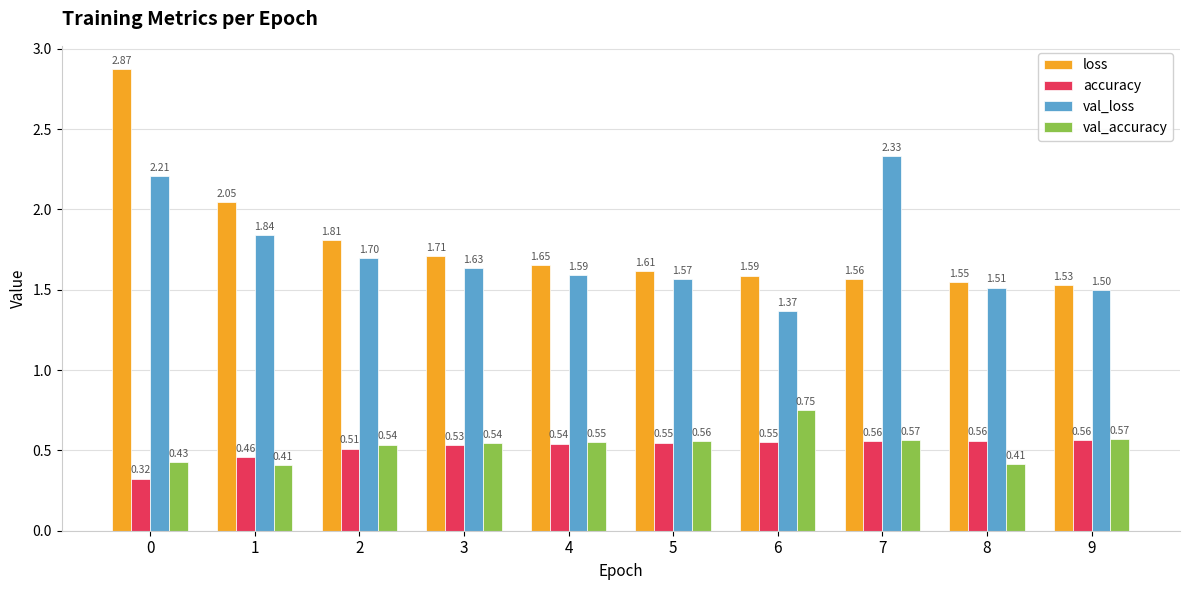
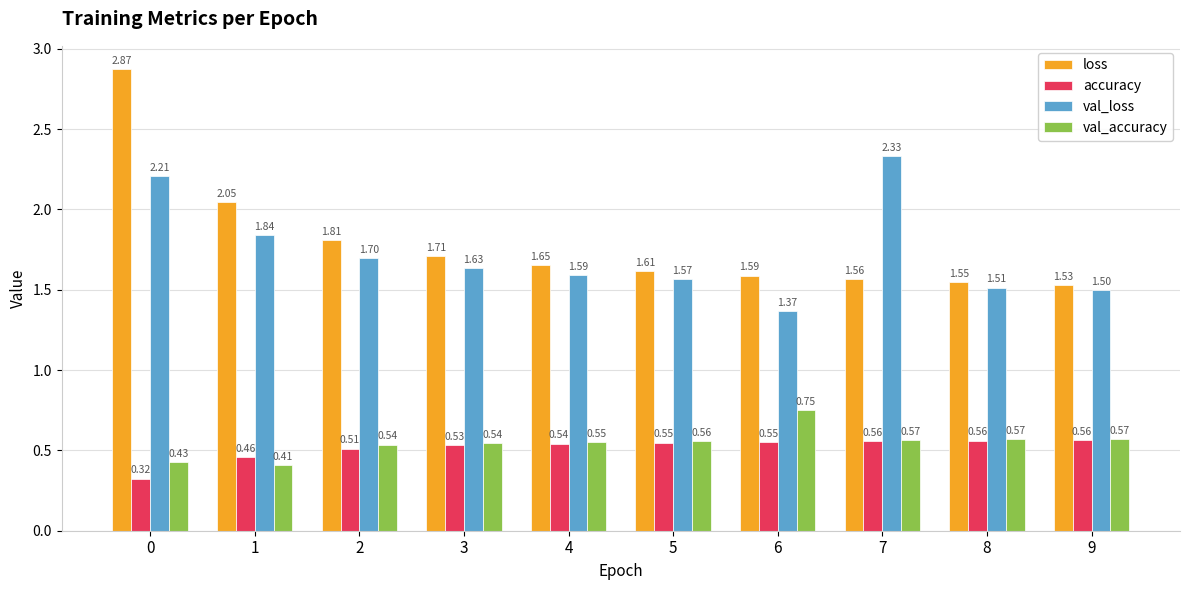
val_accuracy, 8: 0.41 -> 0.57
